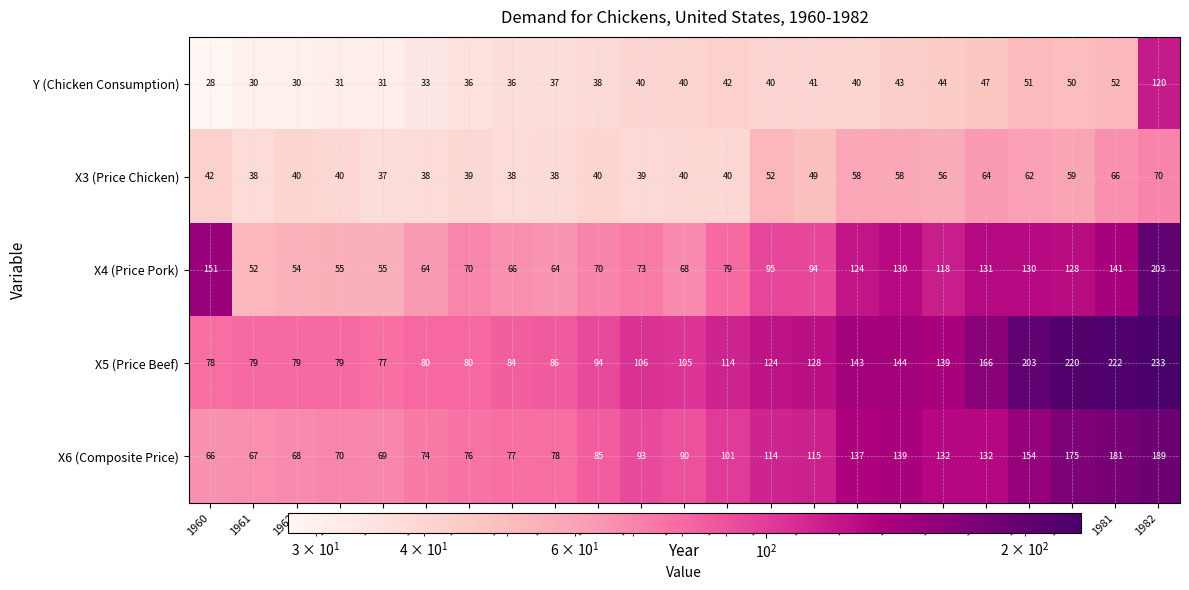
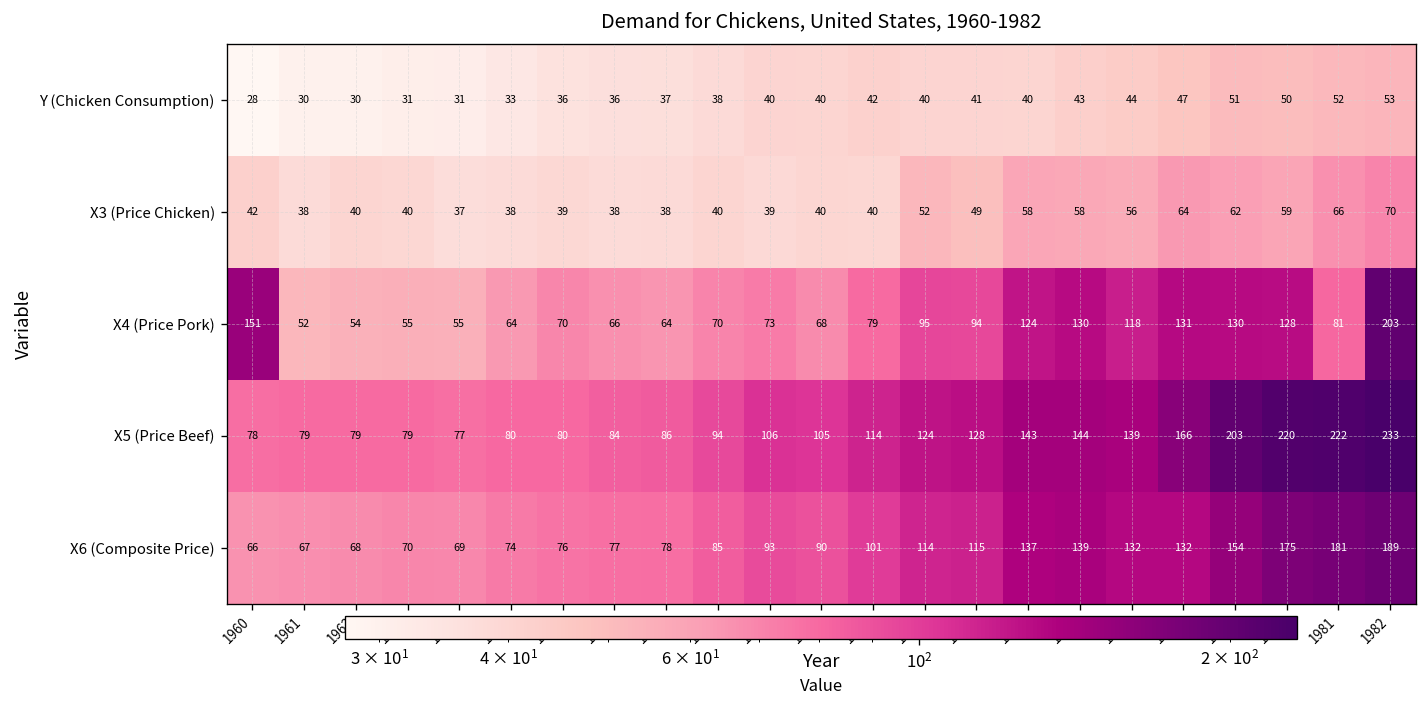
Y (Chicken Consumption), 1982: 120 -> 53
X4 (Price Pork), 1981: 141 -> 81
